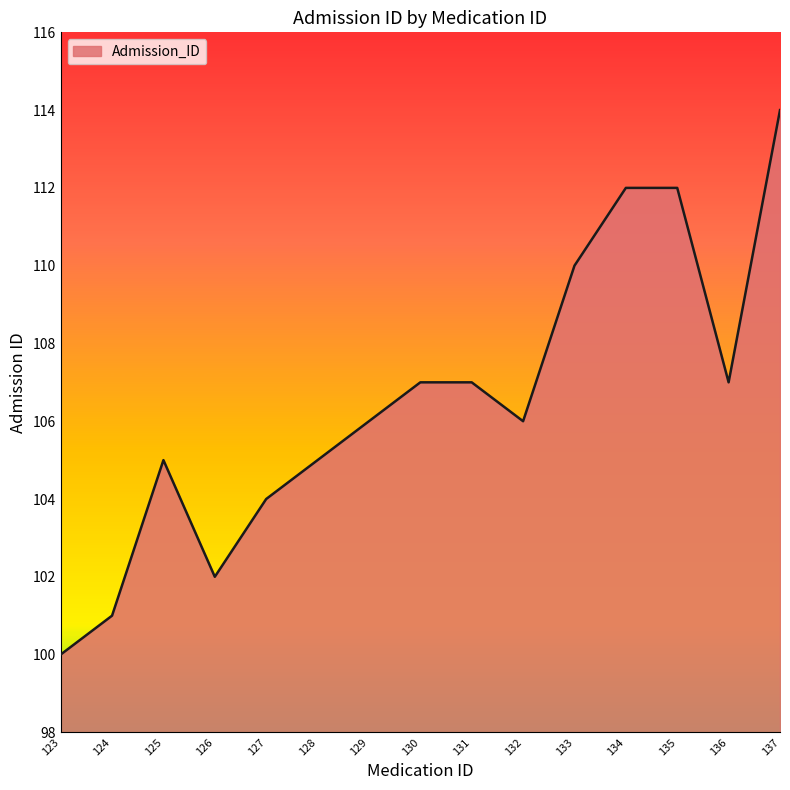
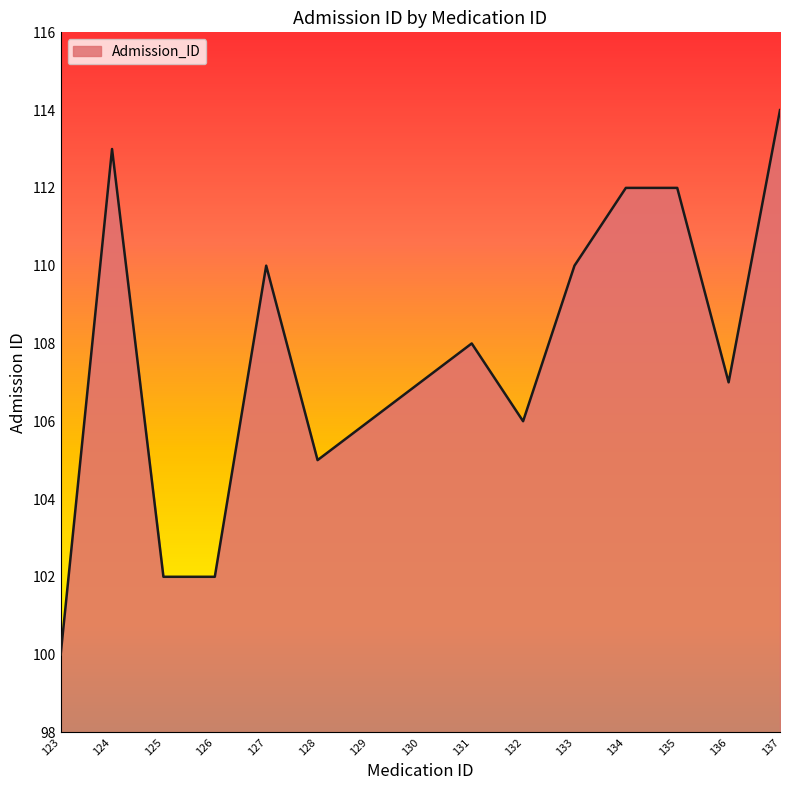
124: 101 -> 113
125: 105 -> 102
127: 104 -> 110
131: 107 -> 108
